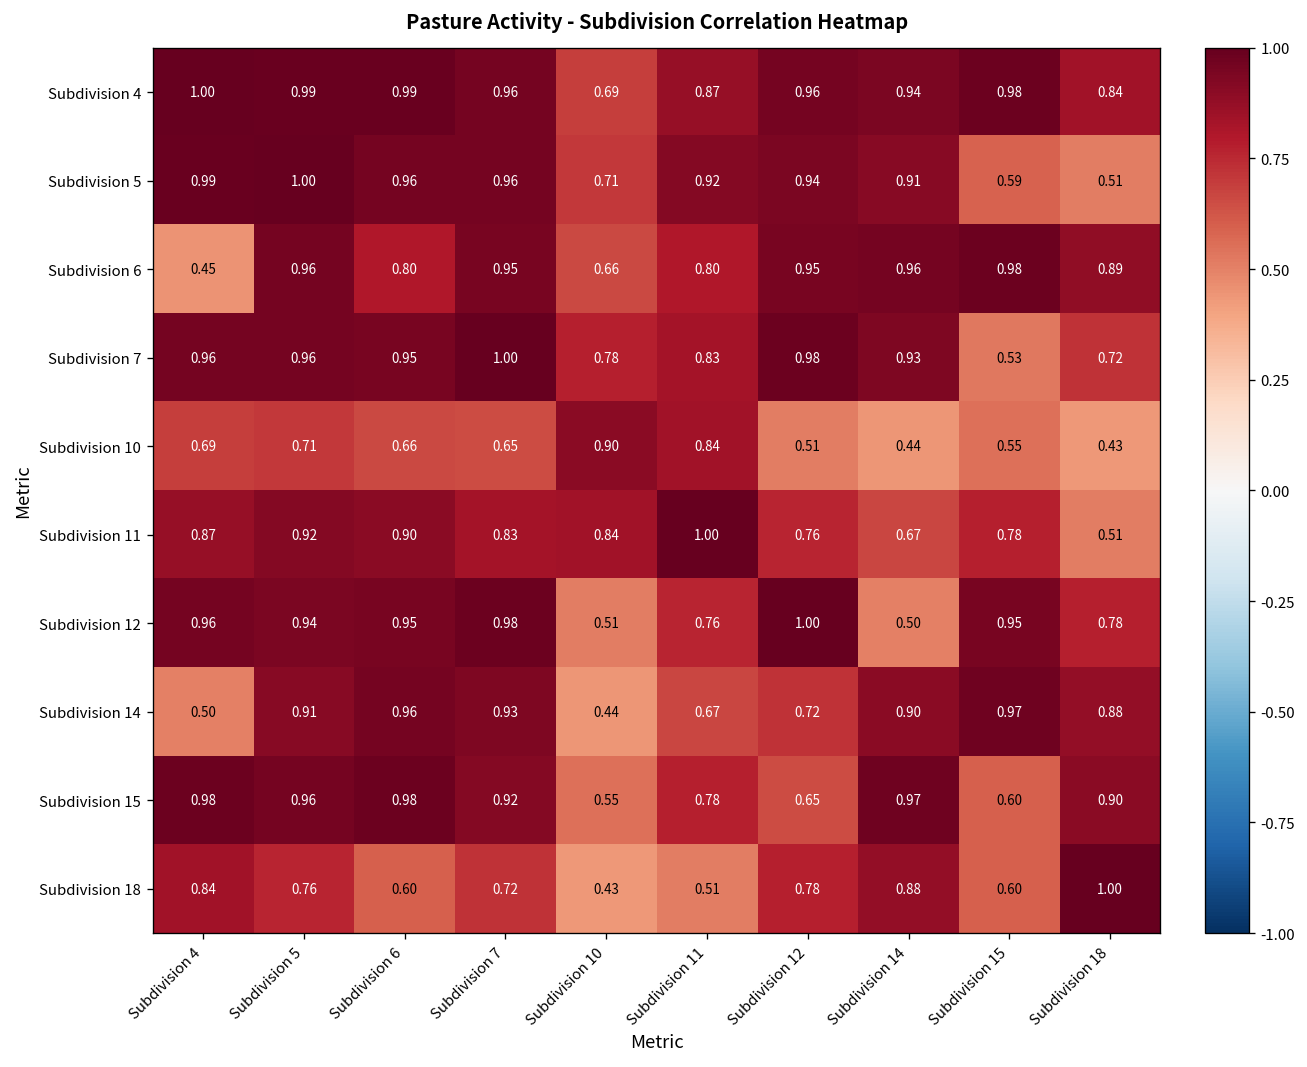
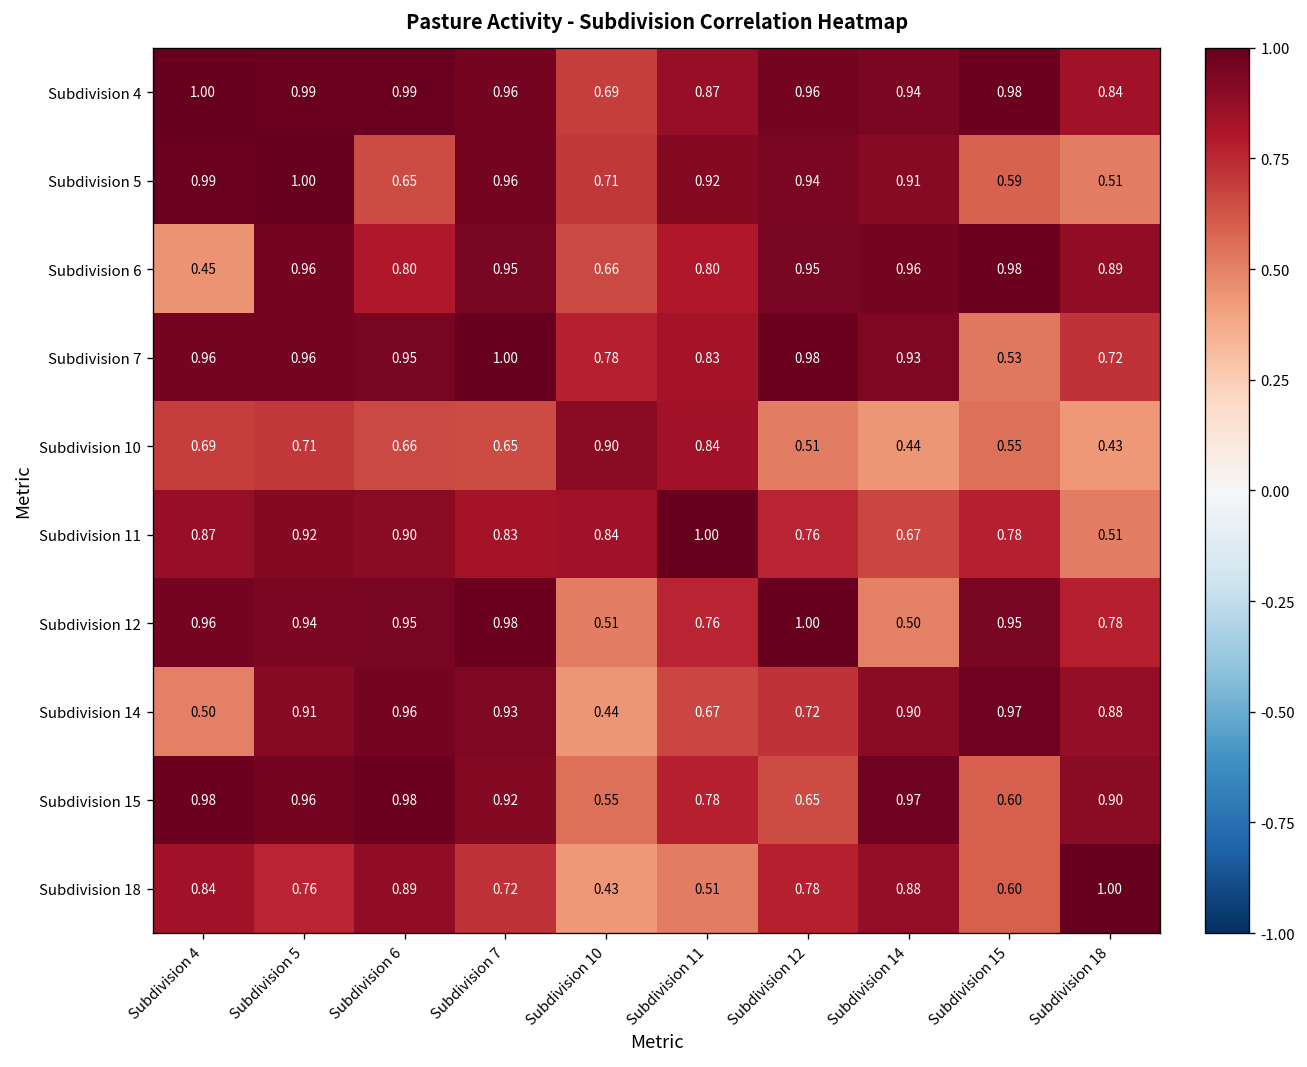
Subdivision 5, Subdivision 6: 0.96 -> 0.65
Subdivision 18, Subdivision 6: 0.60 -> 0.89
